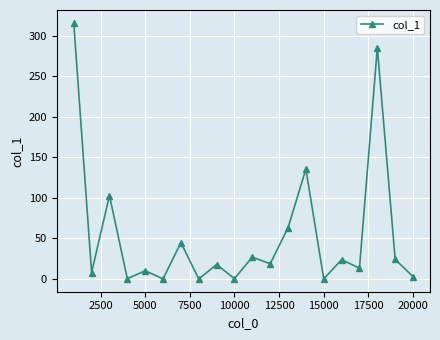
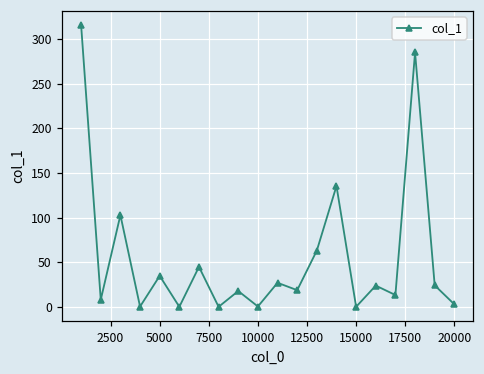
5000: 10 -> 30
